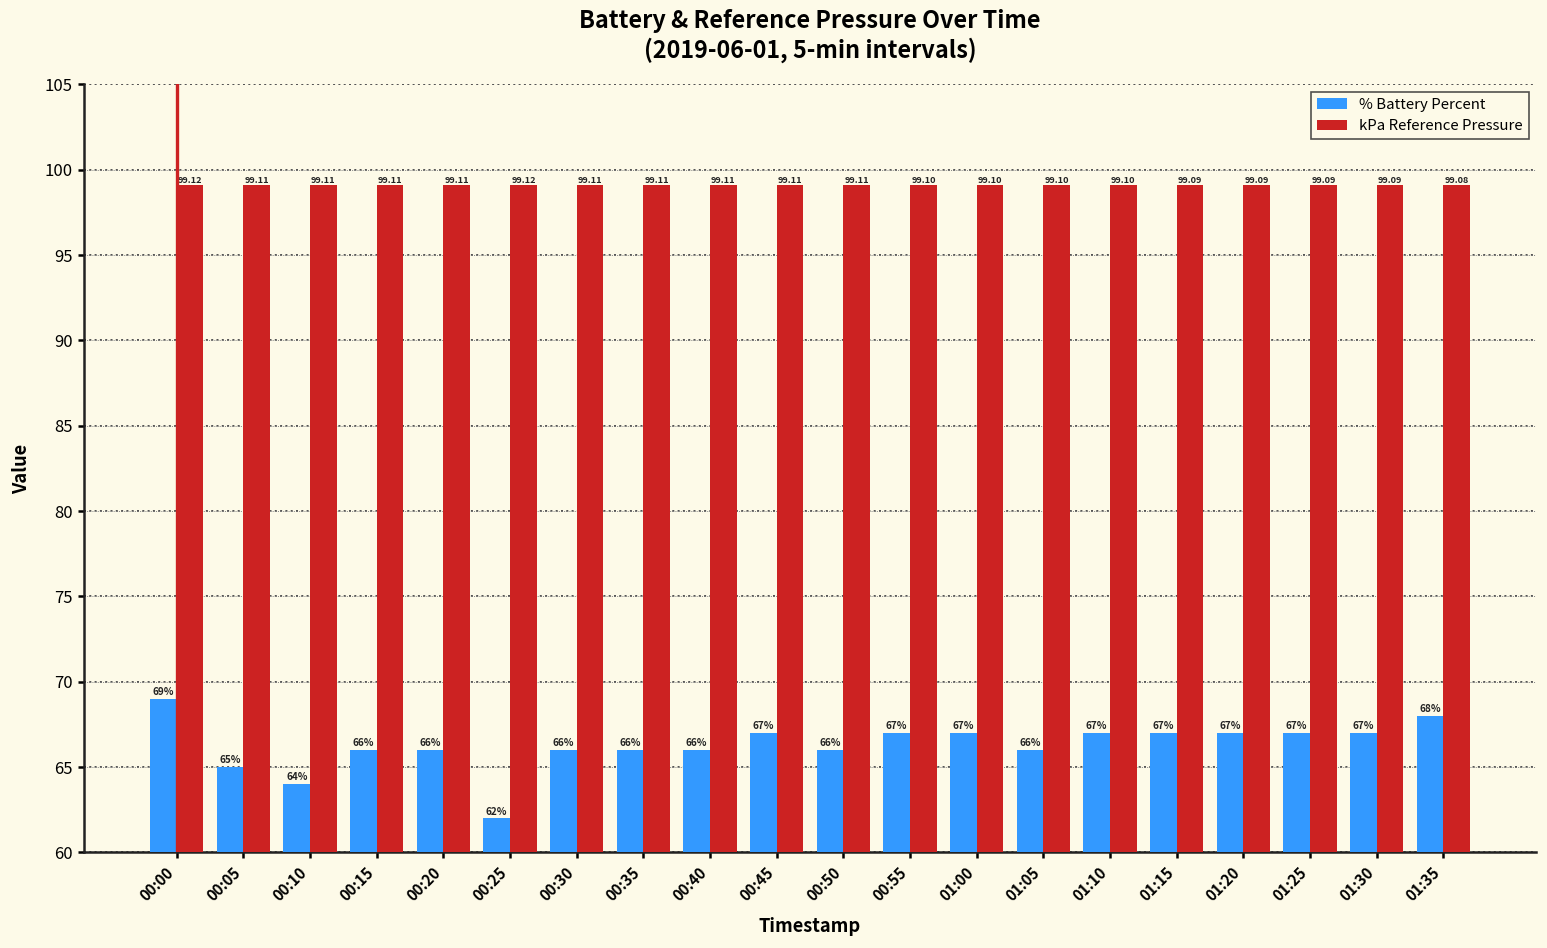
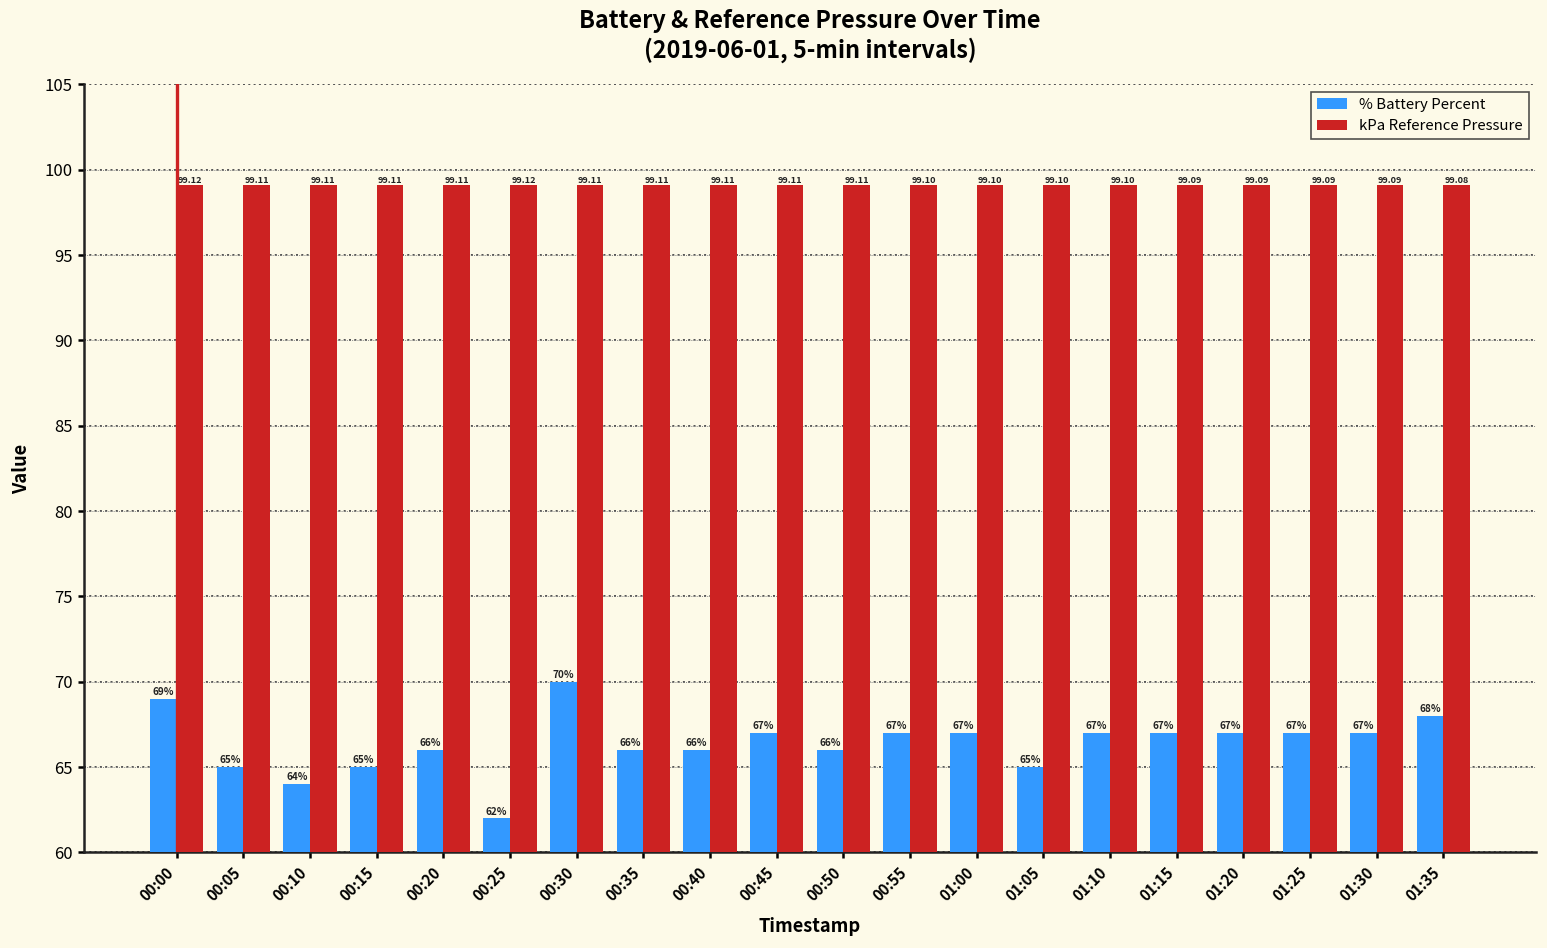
% Battery Percent, 00:15: 66% -> 65%
% Battery Percent, 00:30: 66% -> 70%
% Battery Percent, 01:05: 66% -> 65%
